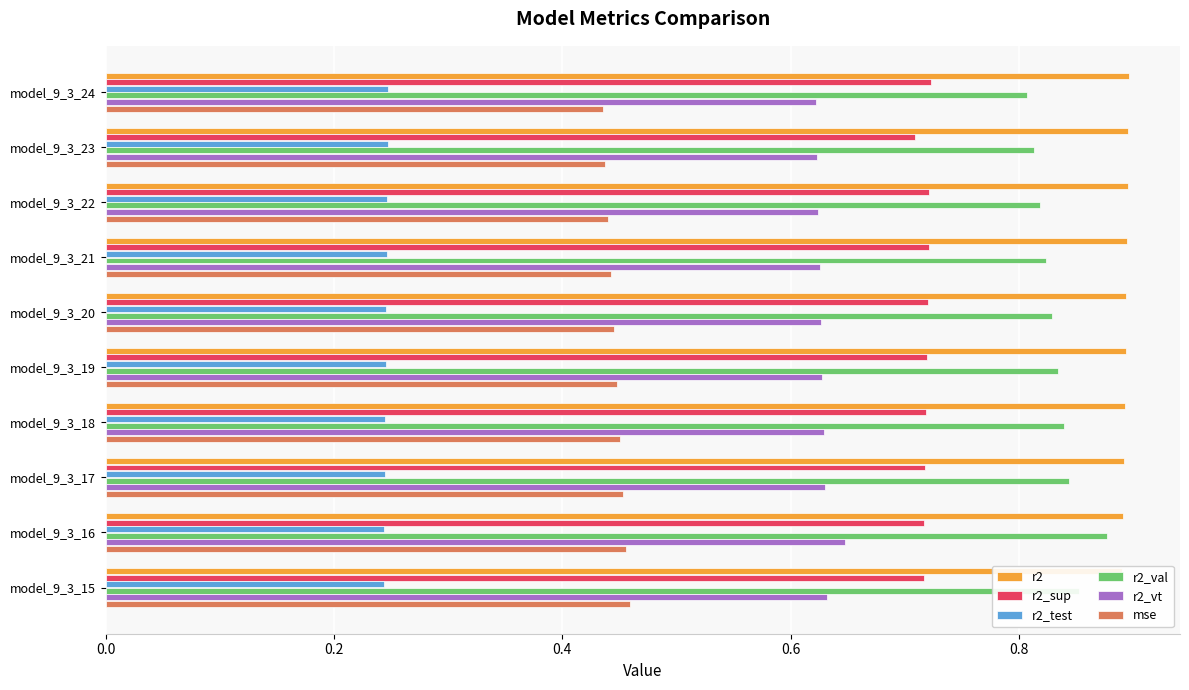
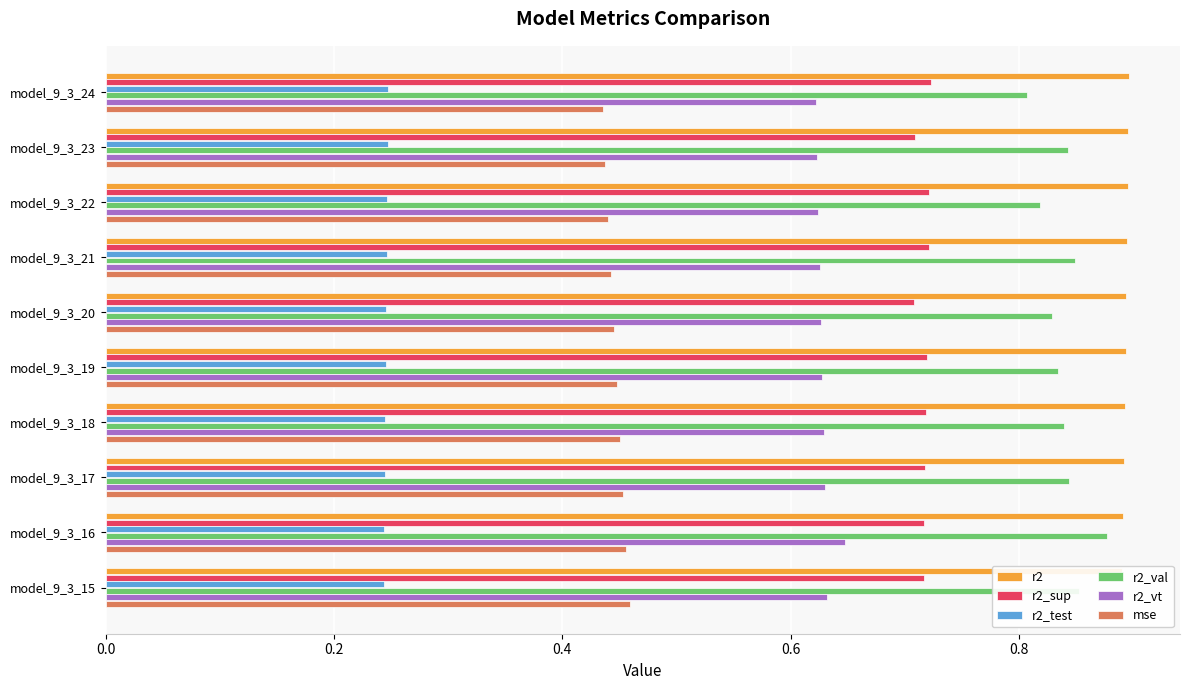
r2_val, model_9_3_23: 0.813 -> 0.843
r2_val, model_9_3_21: 0.824 -> 0.849
r2_sup, model_9_3_20: 0.720 -> 0.708
